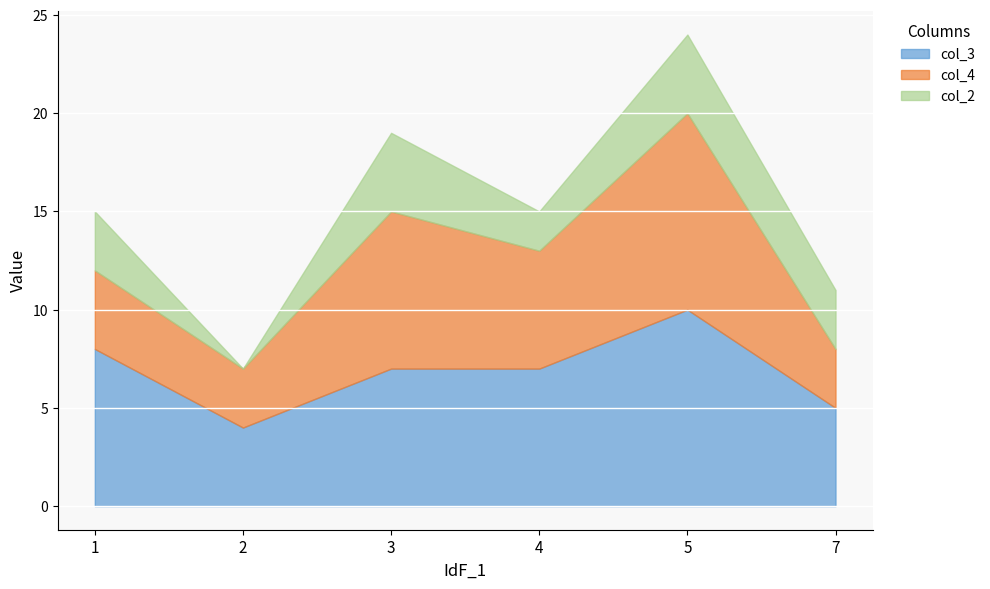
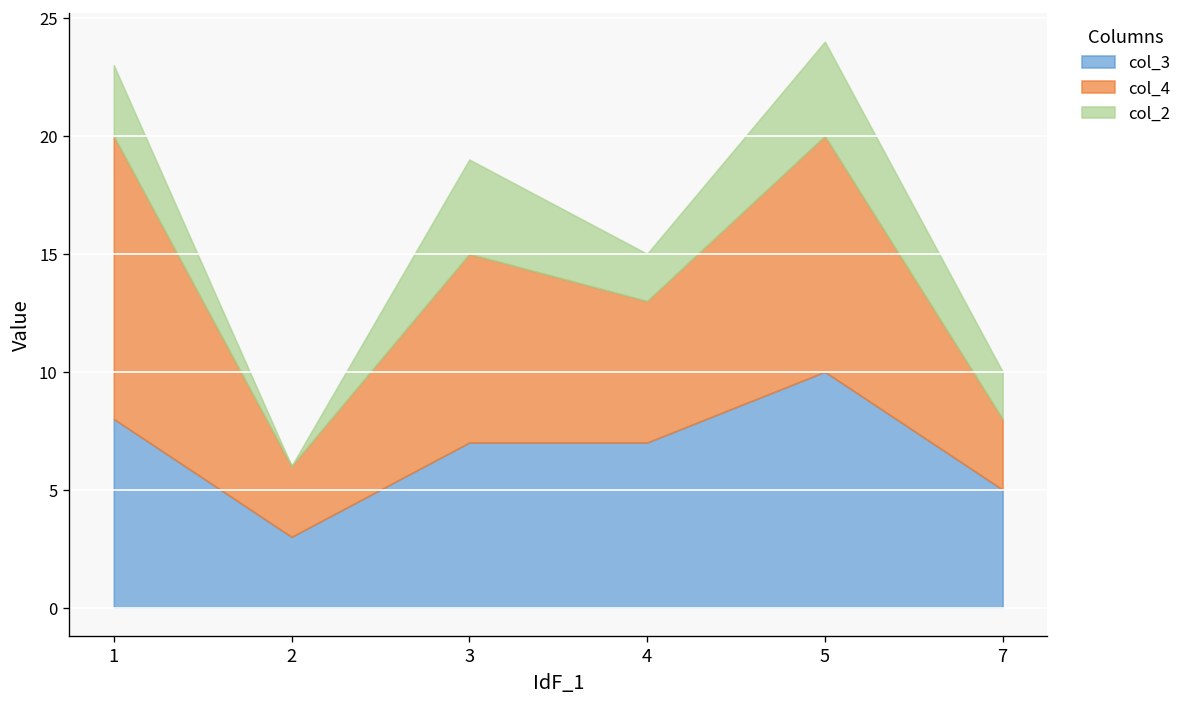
col_4, 1: 4 -> 12
col_3, 2: 4 -> 3
col_2, 7: 3 -> 2
